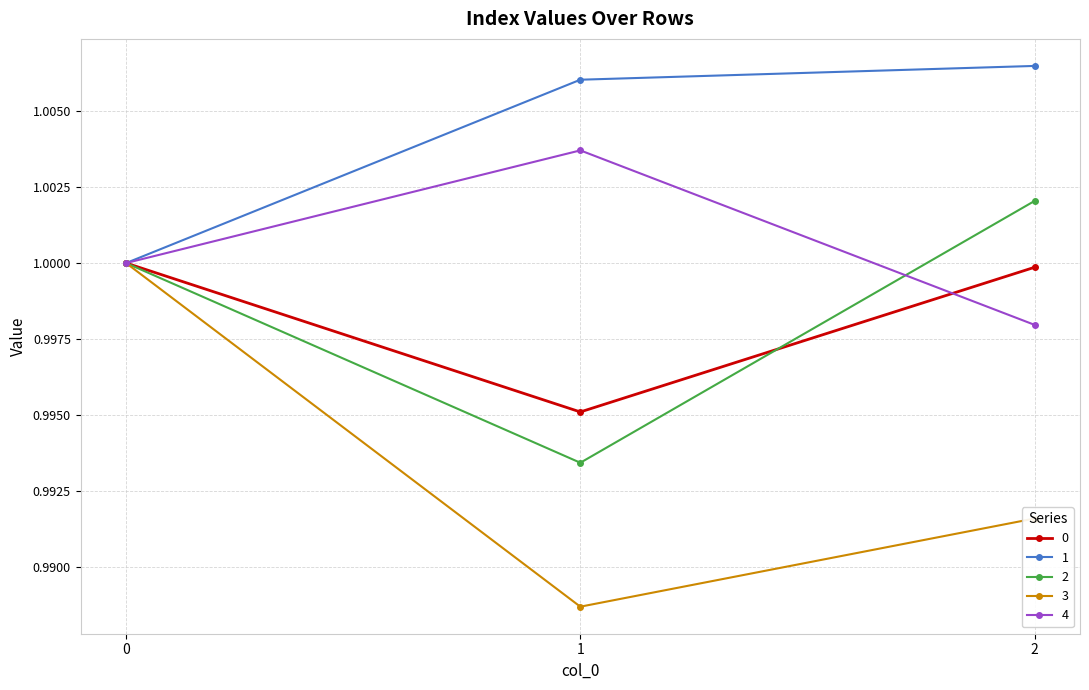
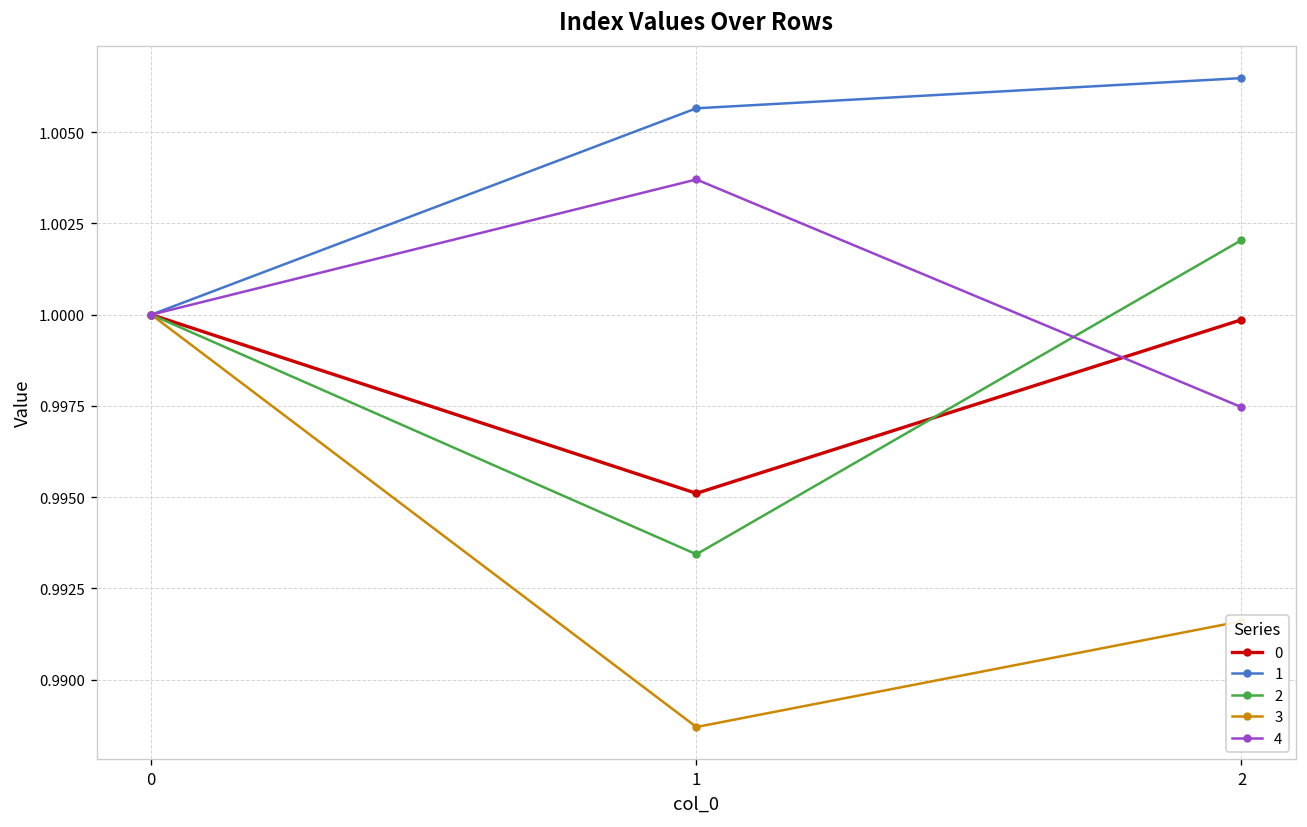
1, 1: 1.0060 -> 1.0057
4, 2: 0.9980 -> 0.9975
